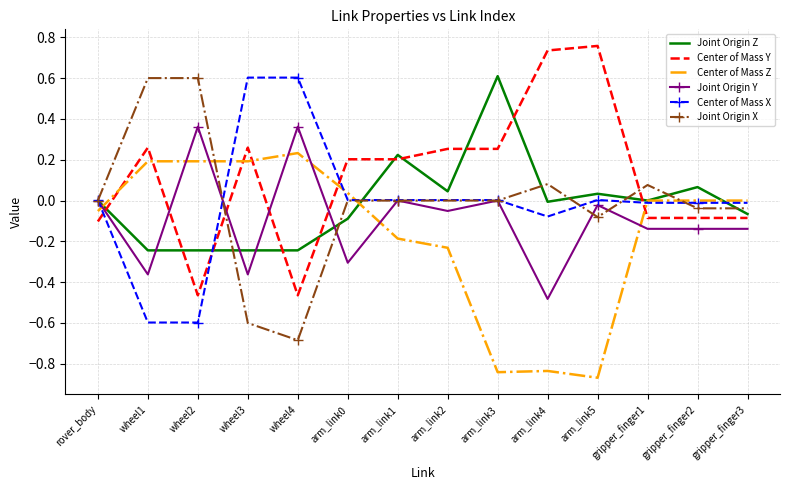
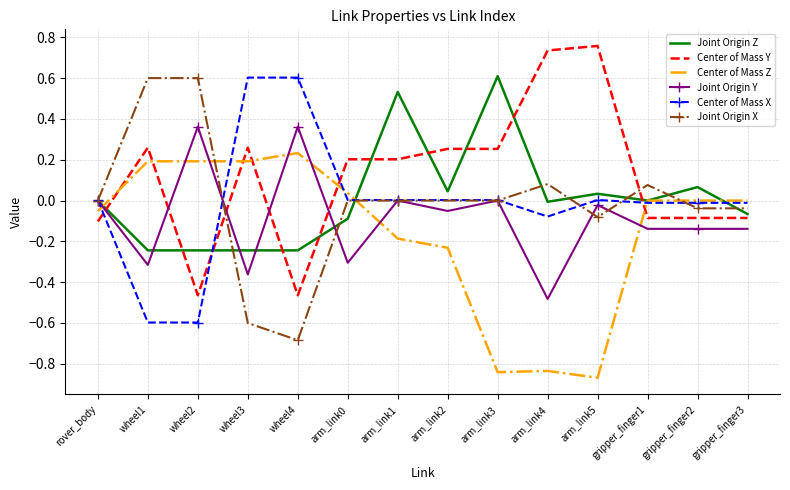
Joint Origin Y, wheel1: -0.36 -> -0.32
Joint Origin Z, arm_link1: 0.22 -> 0.53
